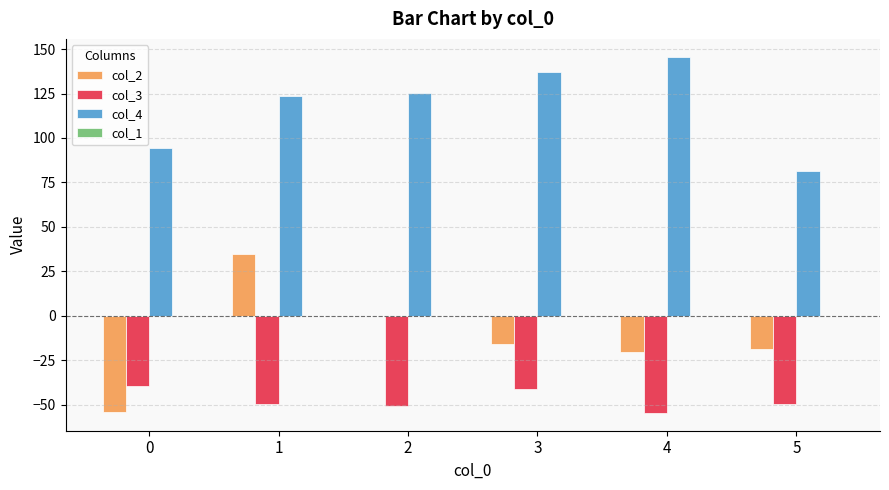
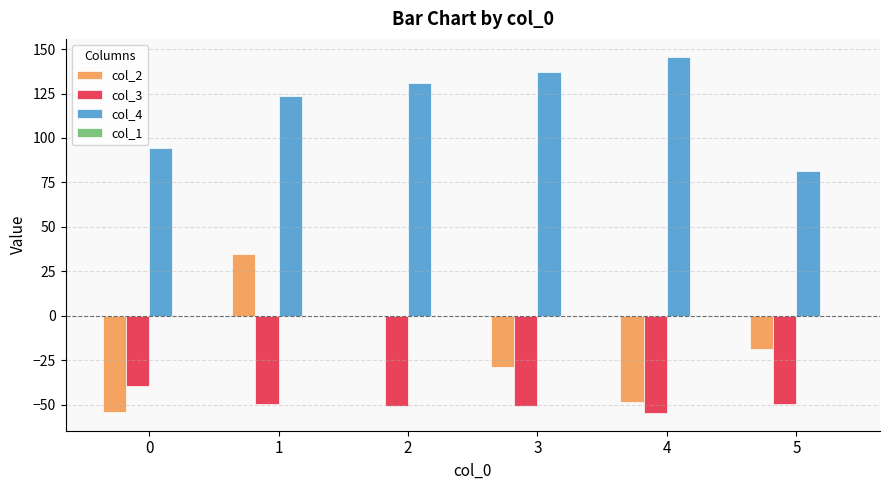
col_4, 2: 125 -> 131
col_2, 3: -16 -> -29
col_3, 3: -41 -> -51
col_2, 4: -20 -> -48
